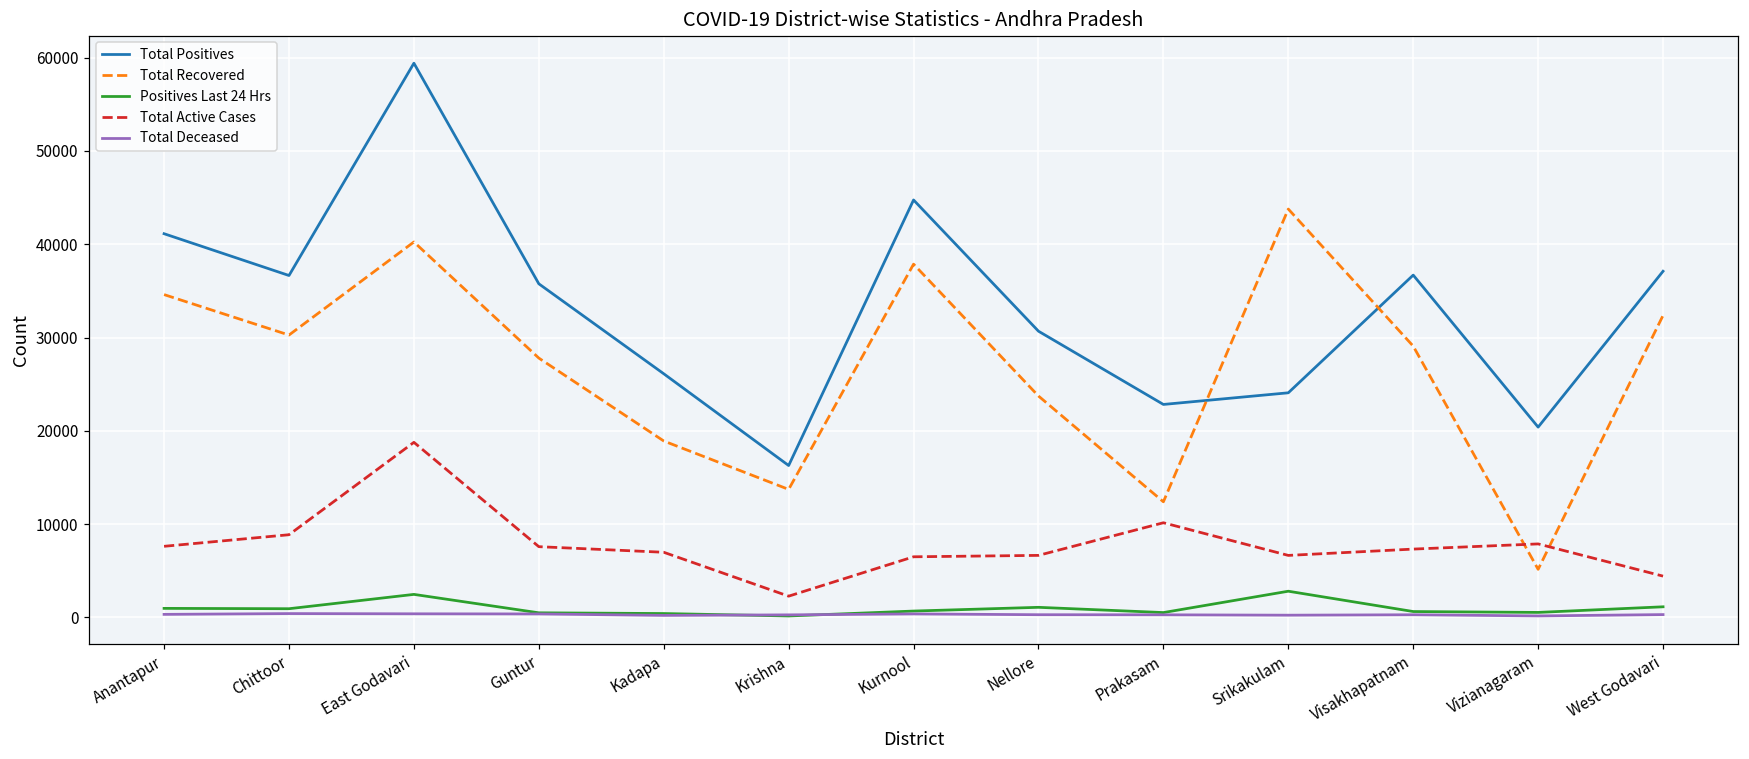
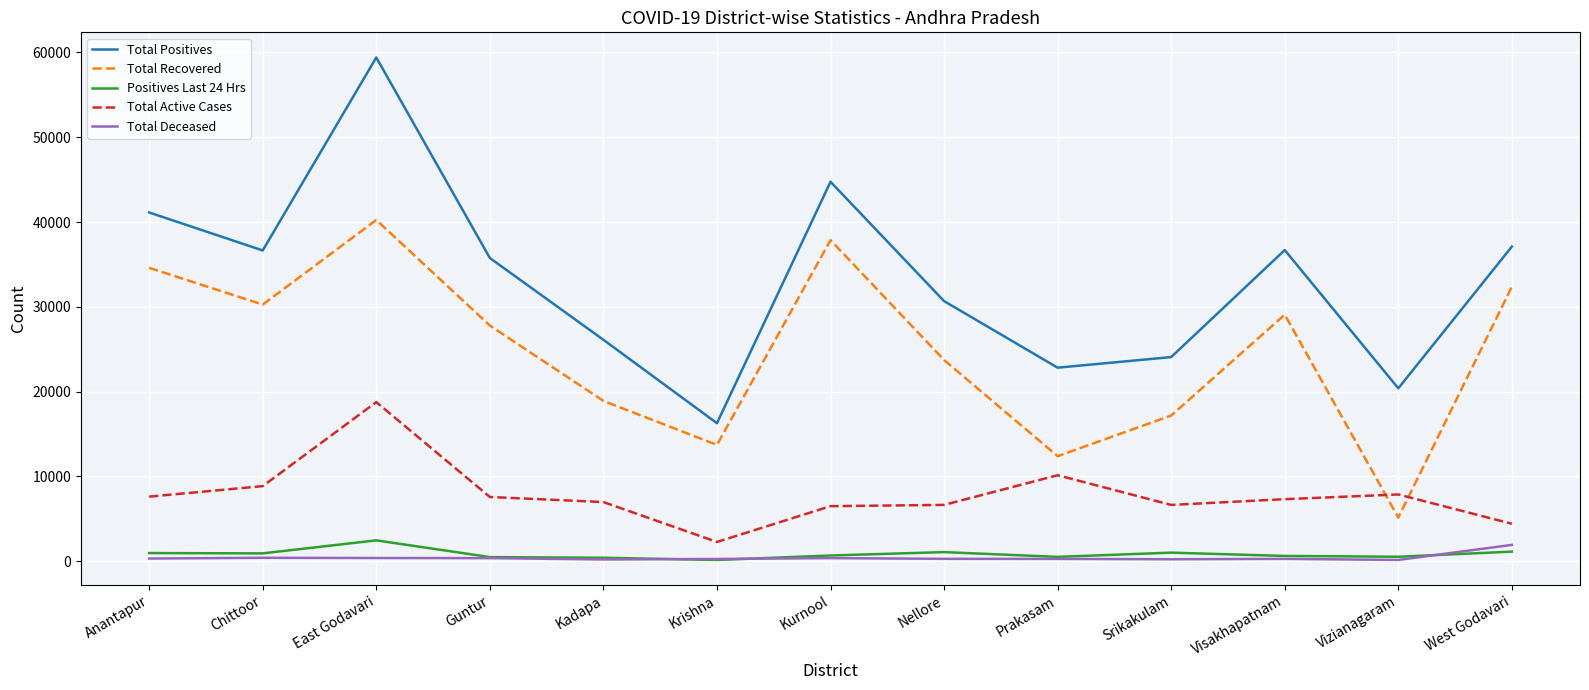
Total Recovered, Srikakulam: 44000 -> 17000
Positives Last 24 Hrs, Srikakulam: 3000 -> 1000
Total Deceased, West Godavari: 0 -> 2000
